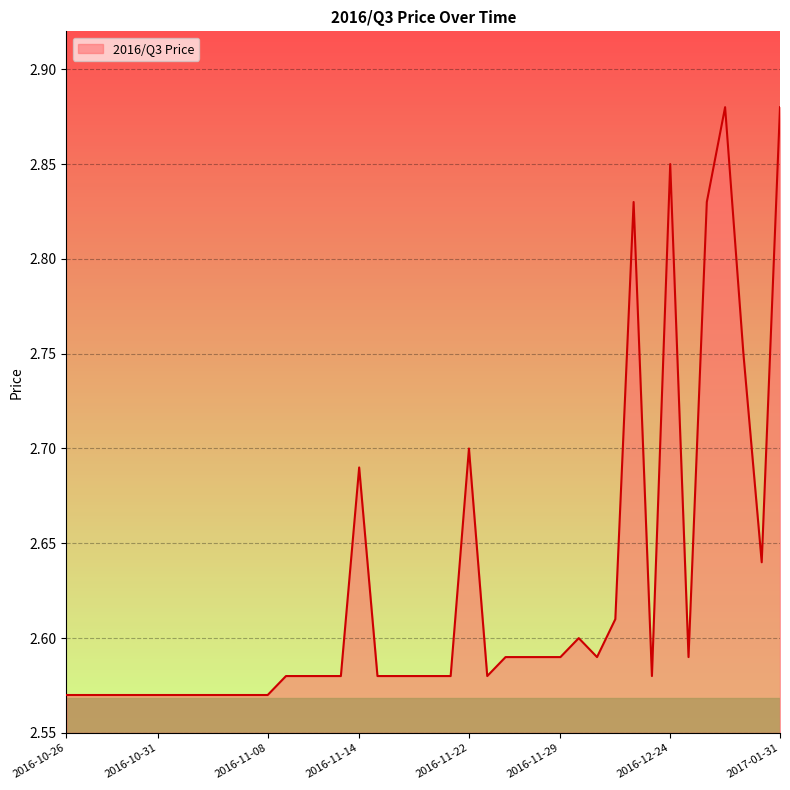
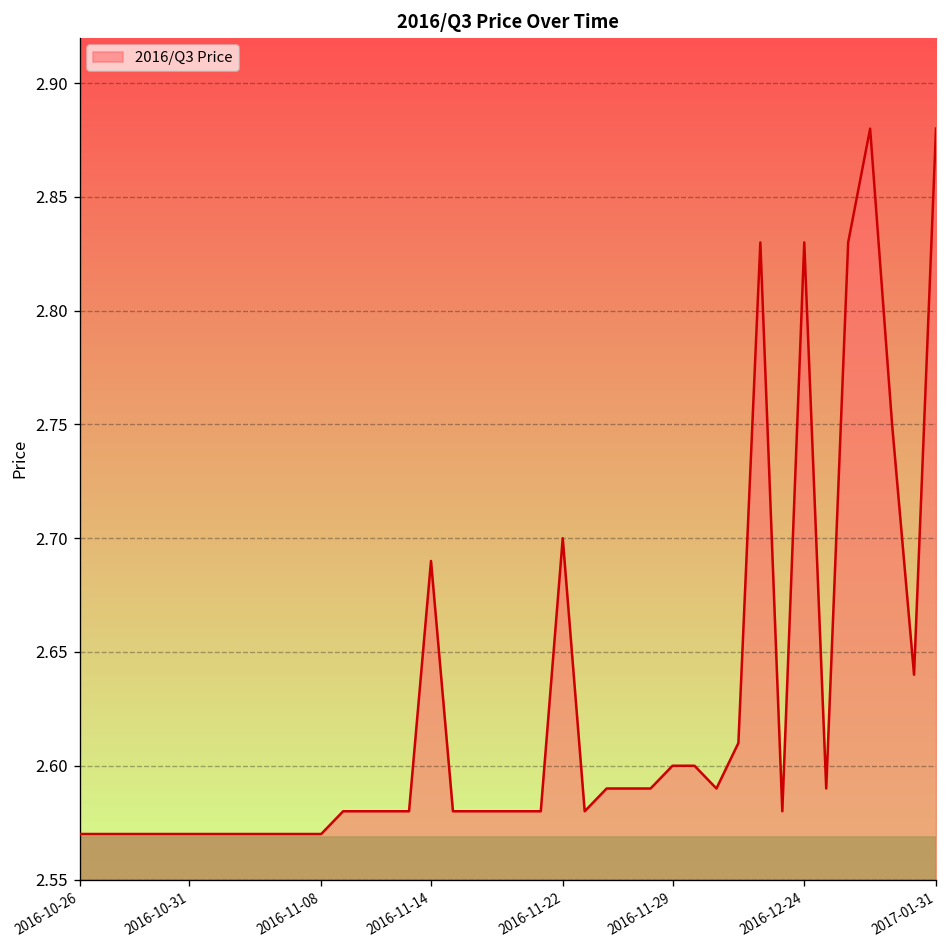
2016-11-29: 2.59 -> 2.60
2016-12-24: 2.85 -> 2.83
